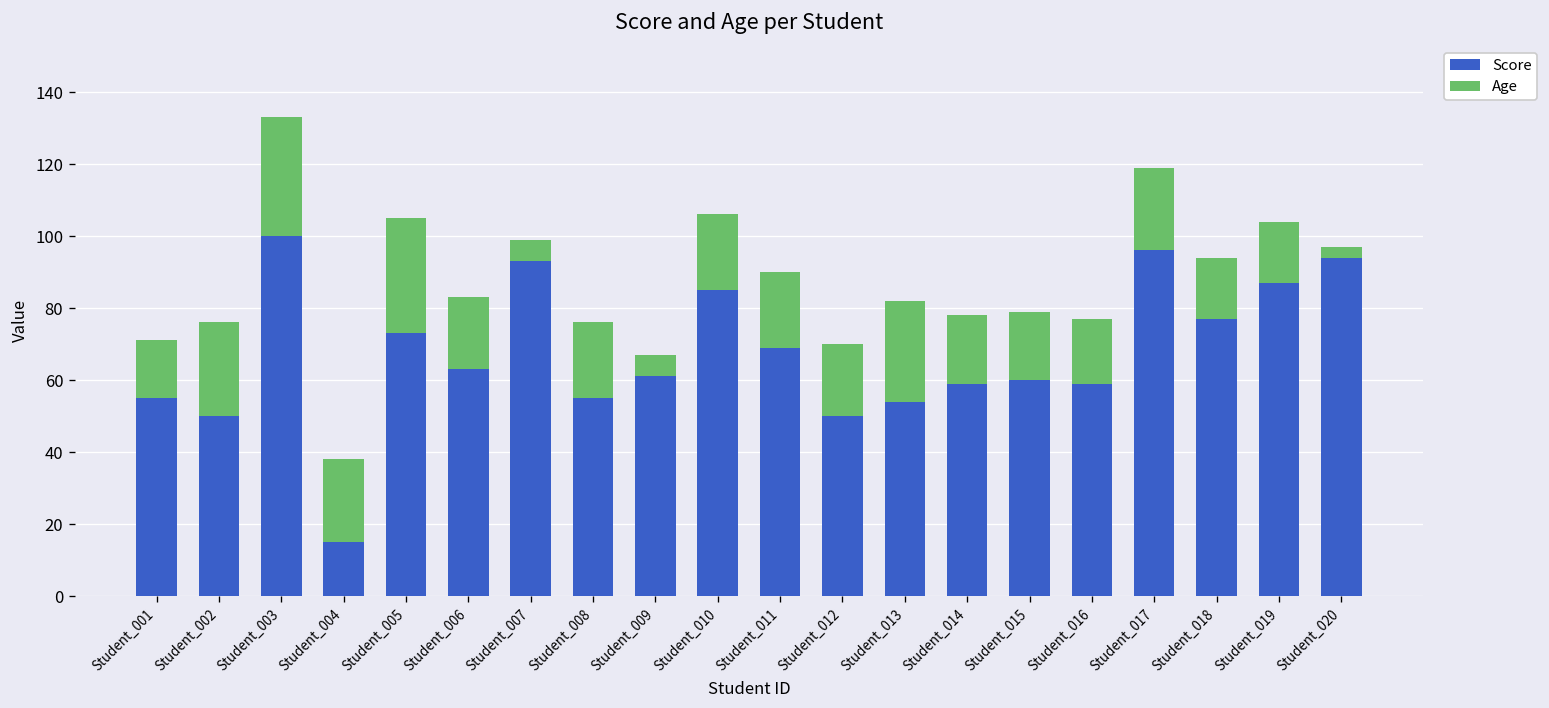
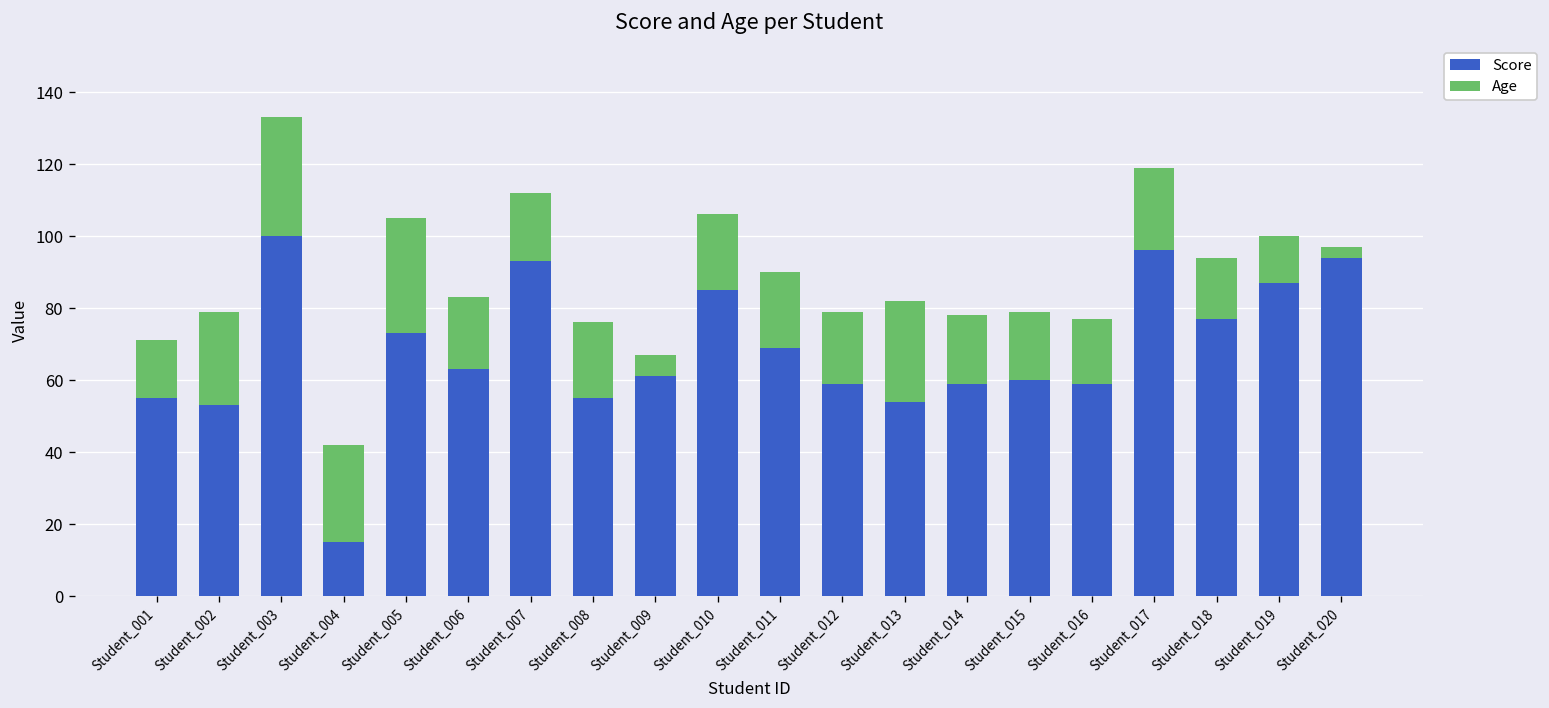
Score, Student_002: 50 -> 53
Age, Student_004: 23 -> 27
Age, Student_007: 6 -> 19
Score, Student_012: 50 -> 59
Age, Student_019: 17 -> 13
